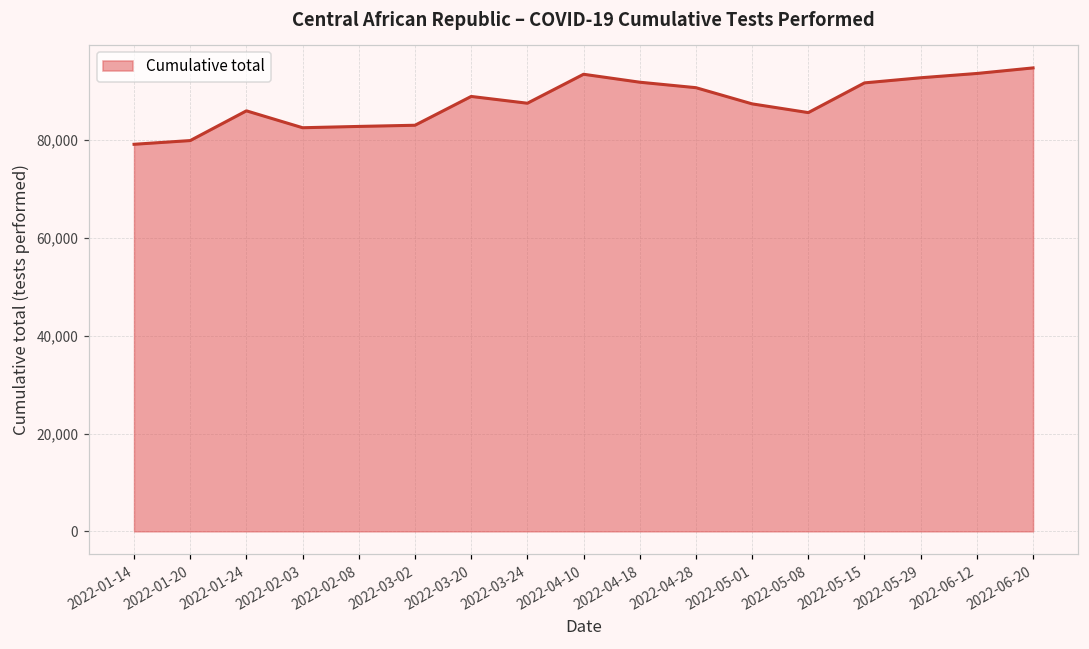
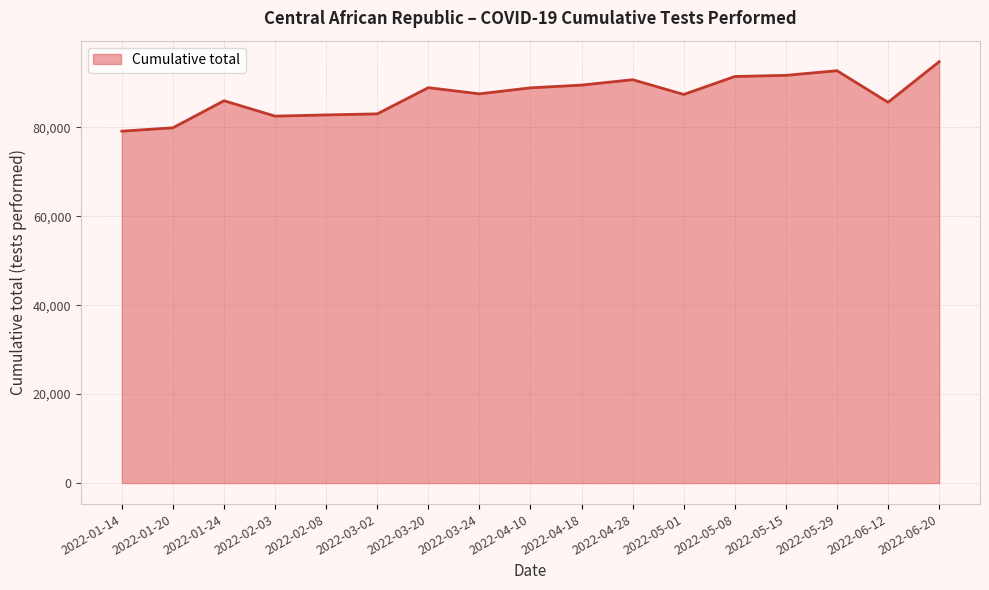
2022-04-10: 93,000 -> 89,000
2022-04-18: 92,000 -> 90,000
2022-05-08: 86,000 -> 91,000
2022-06-12: 94,000 -> 86,000
